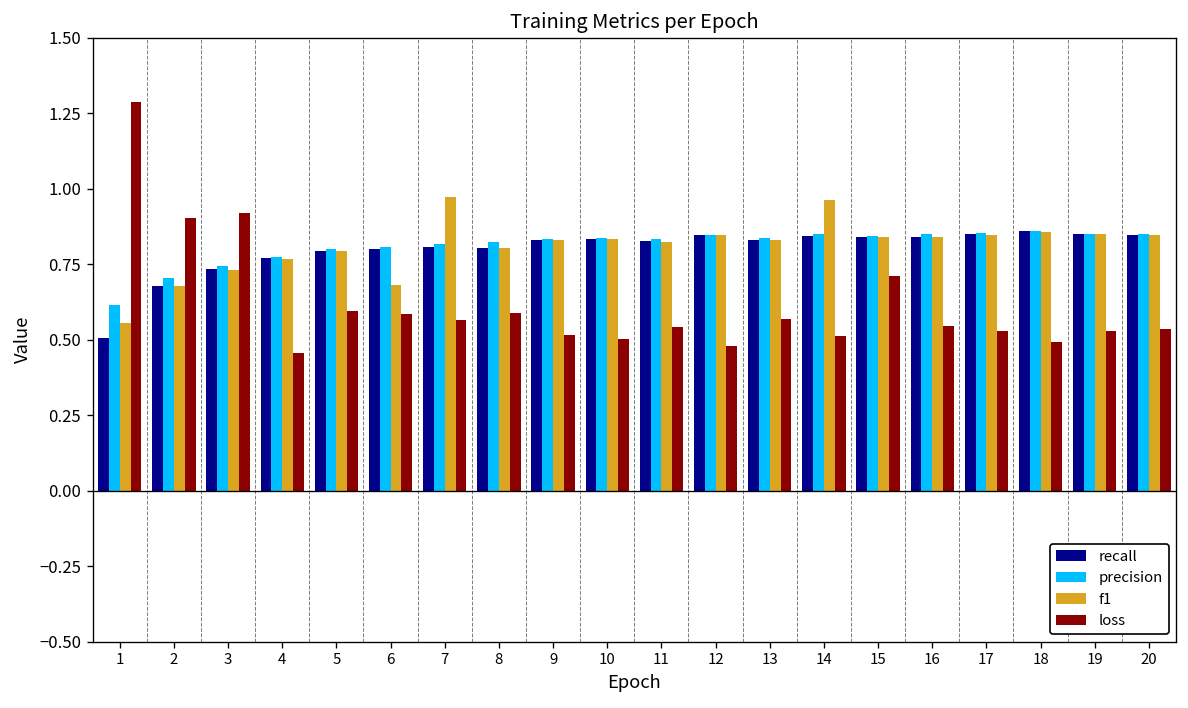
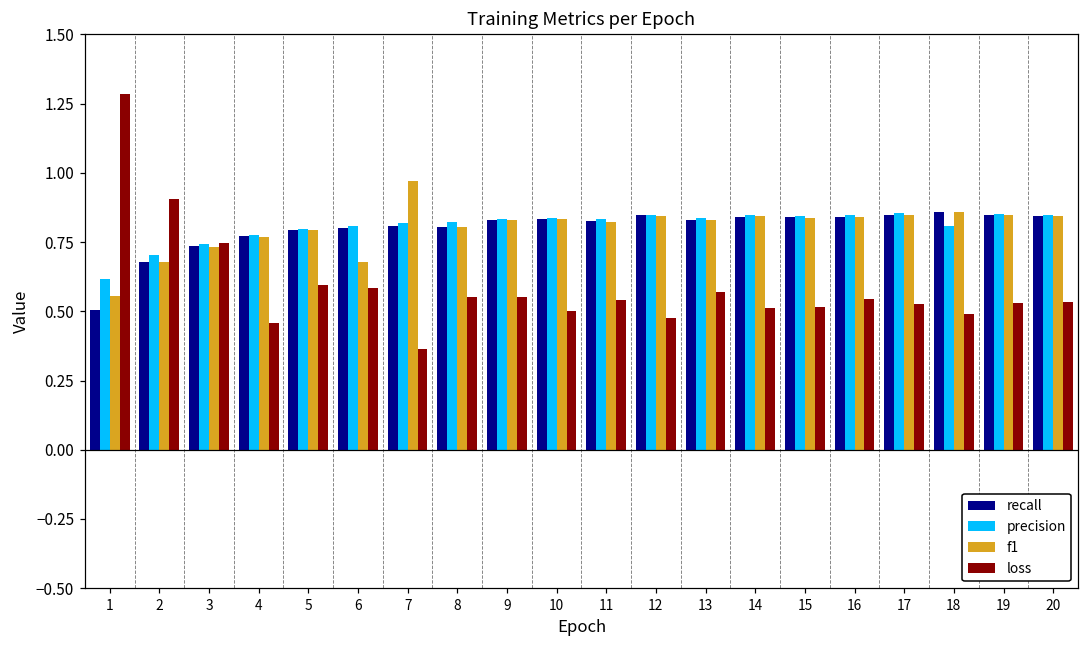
loss, 3: 0.92 -> 0.75
loss, 7: 0.56 -> 0.36
loss, 8: 0.59 -> 0.55
loss, 9: 0.52 -> 0.55
f1, 14: 0.96 -> 0.84
loss, 15: 0.71 -> 0.52
precision, 18: 0.86 -> 0.81
